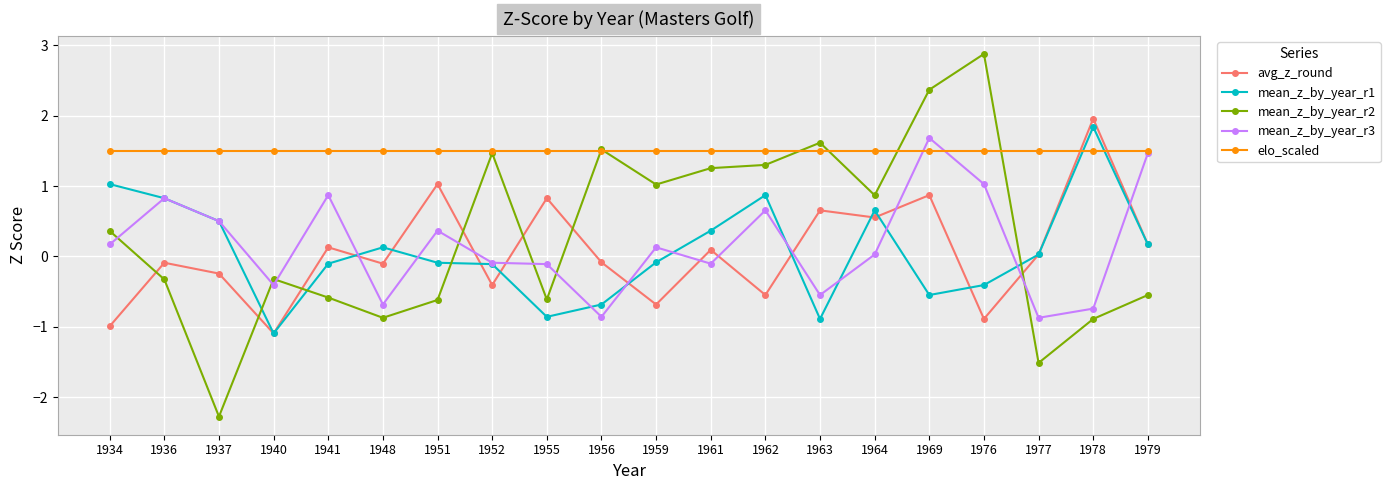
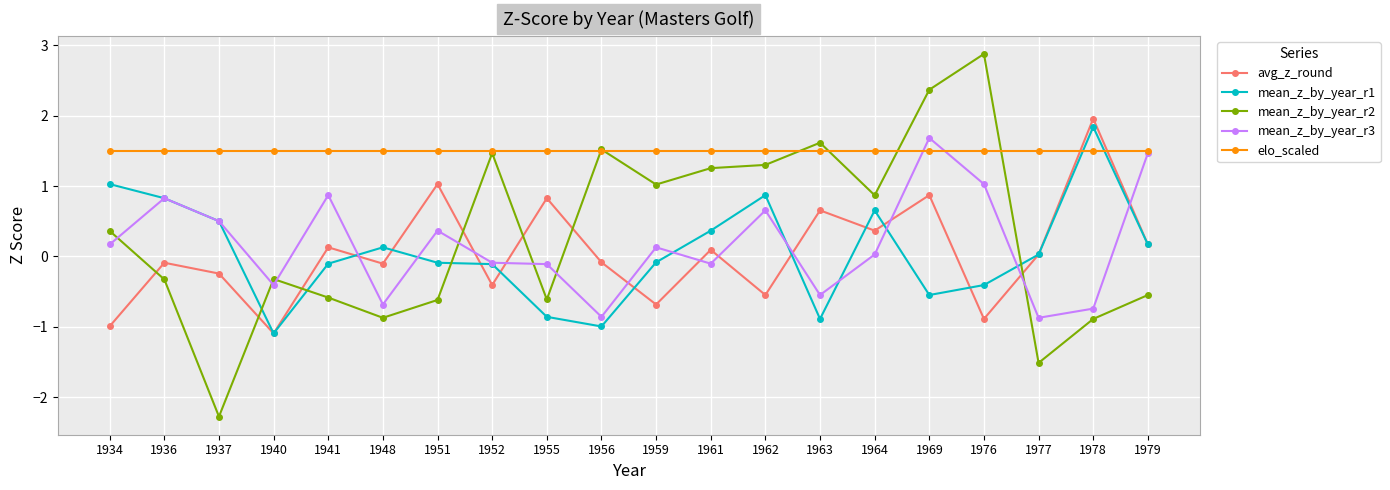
mean_z_by_year_r1, 1956: -0.7 -> -1.0
avg_z_round, 1964: 0.6 -> 0.4
